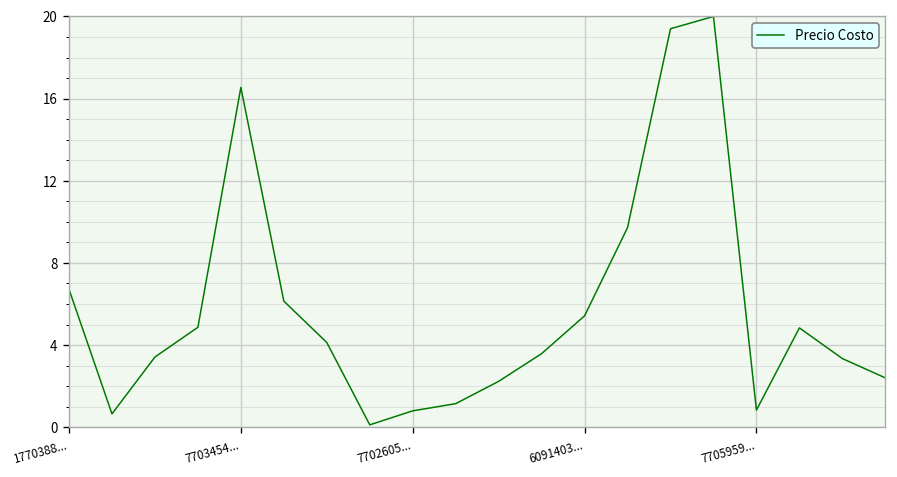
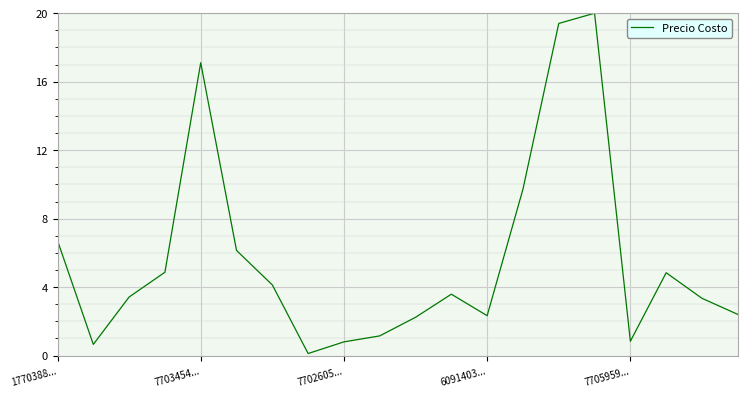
7703454...: 16.5 -> 17.1
6091403...: 5.4 -> 2.3
